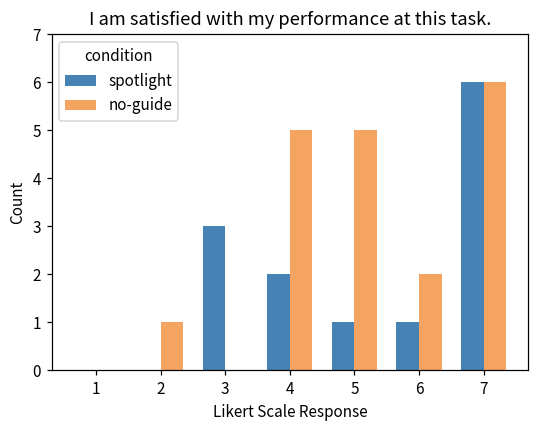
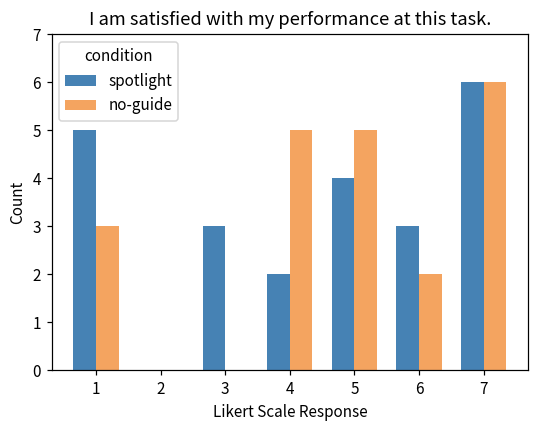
spotlight, 1: 0 -> 5
no-guide, 1: 0 -> 3
no-guide, 2: 1 -> 0
spotlight, 5: 1 -> 4
spotlight, 6: 1 -> 3
